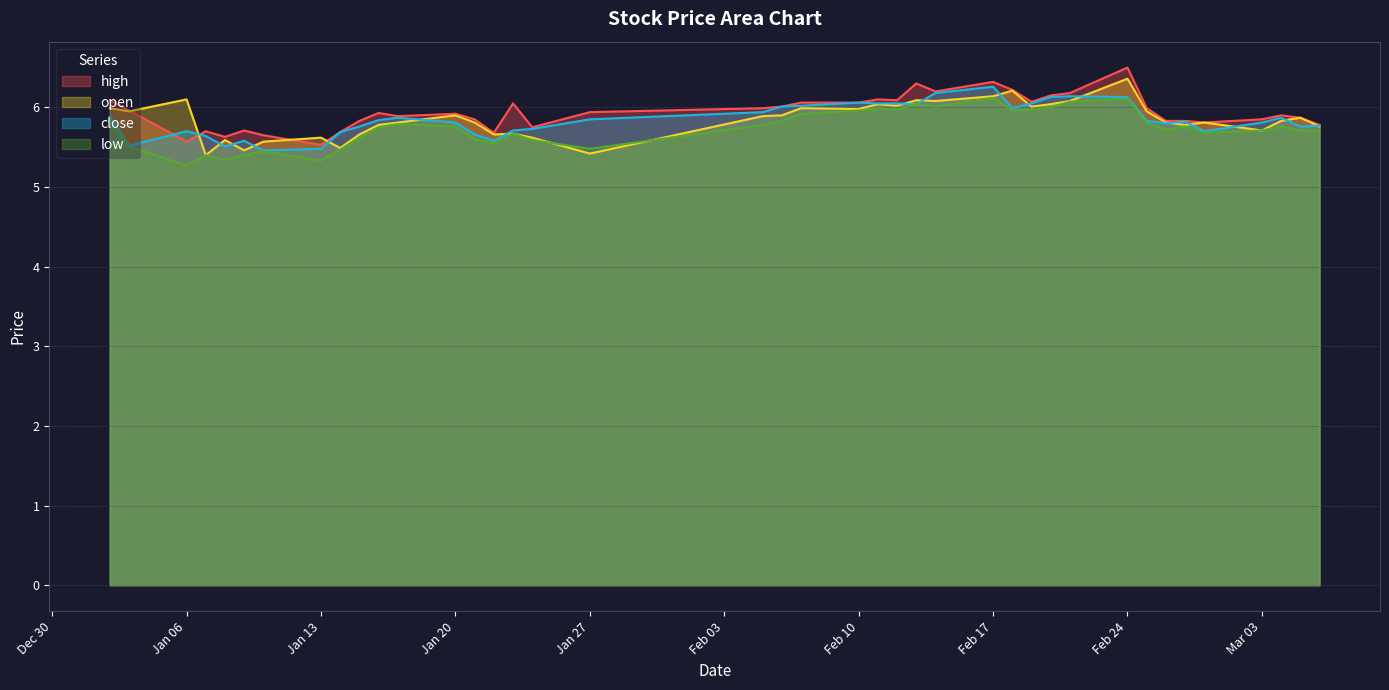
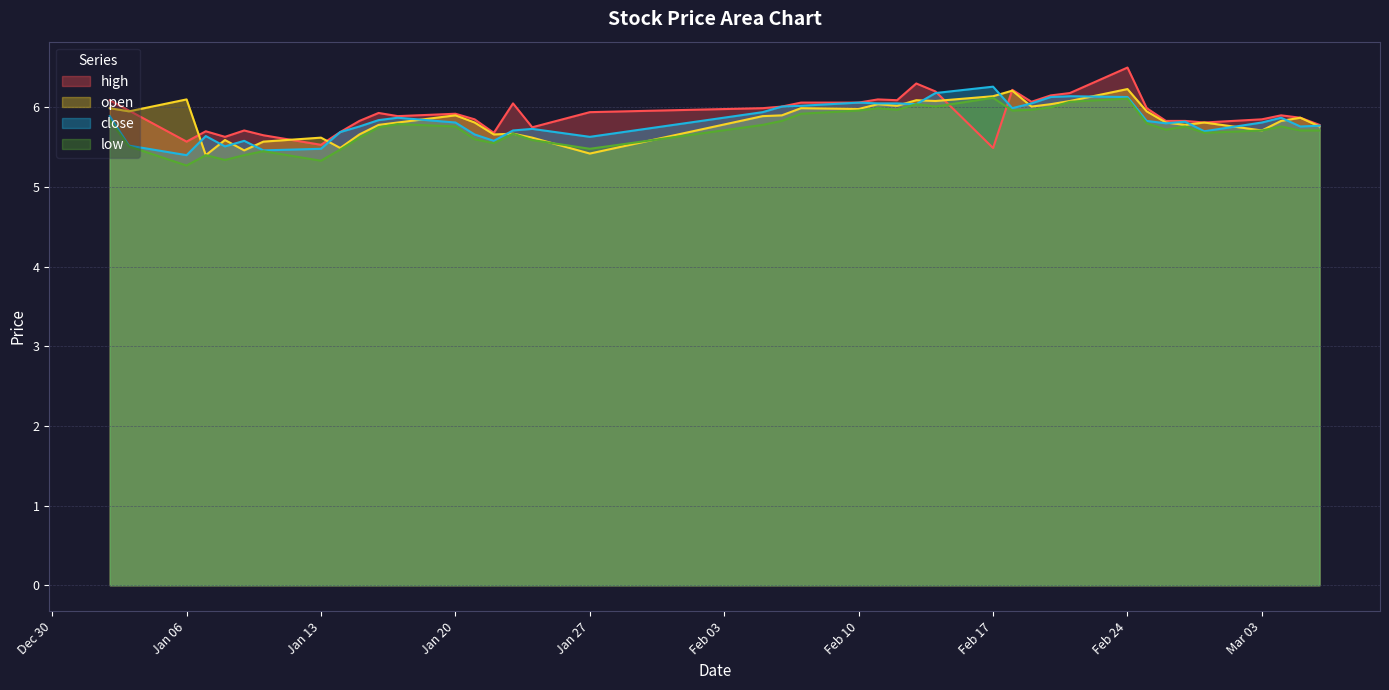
close, Jan 06: 5.7 -> 5.4
close, Jan 27: 5.9 -> 5.6
high, Feb 17: 6.3 -> 5.5
open, Feb 24: 6.4 -> 6.2
